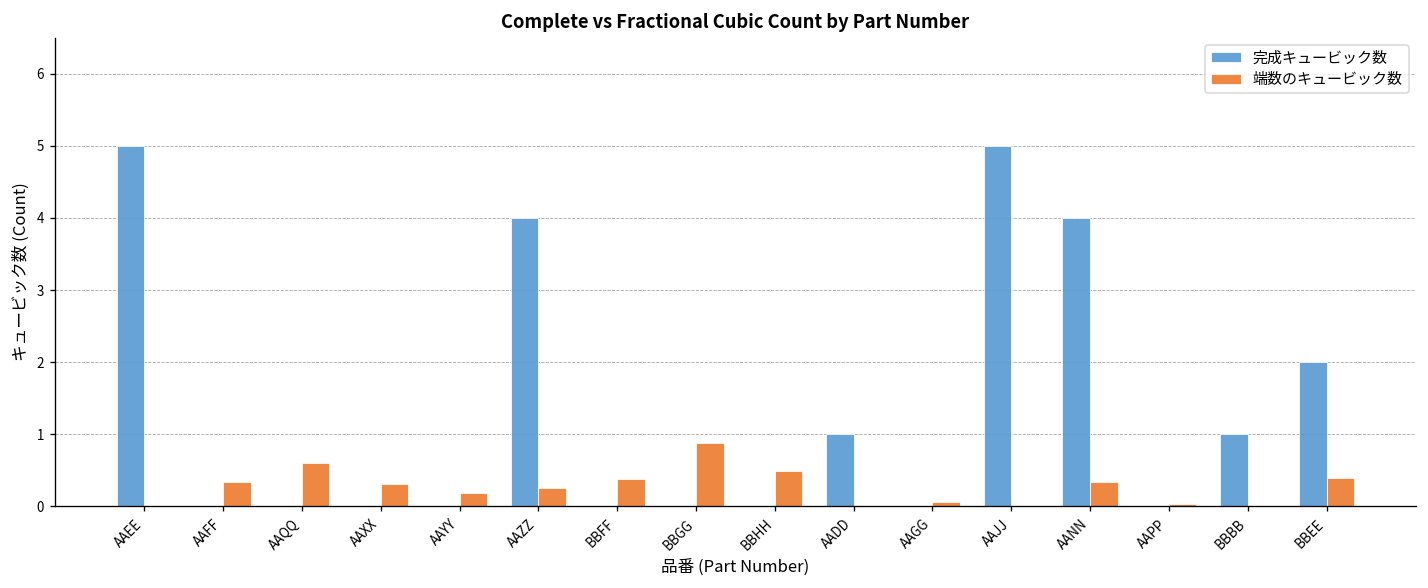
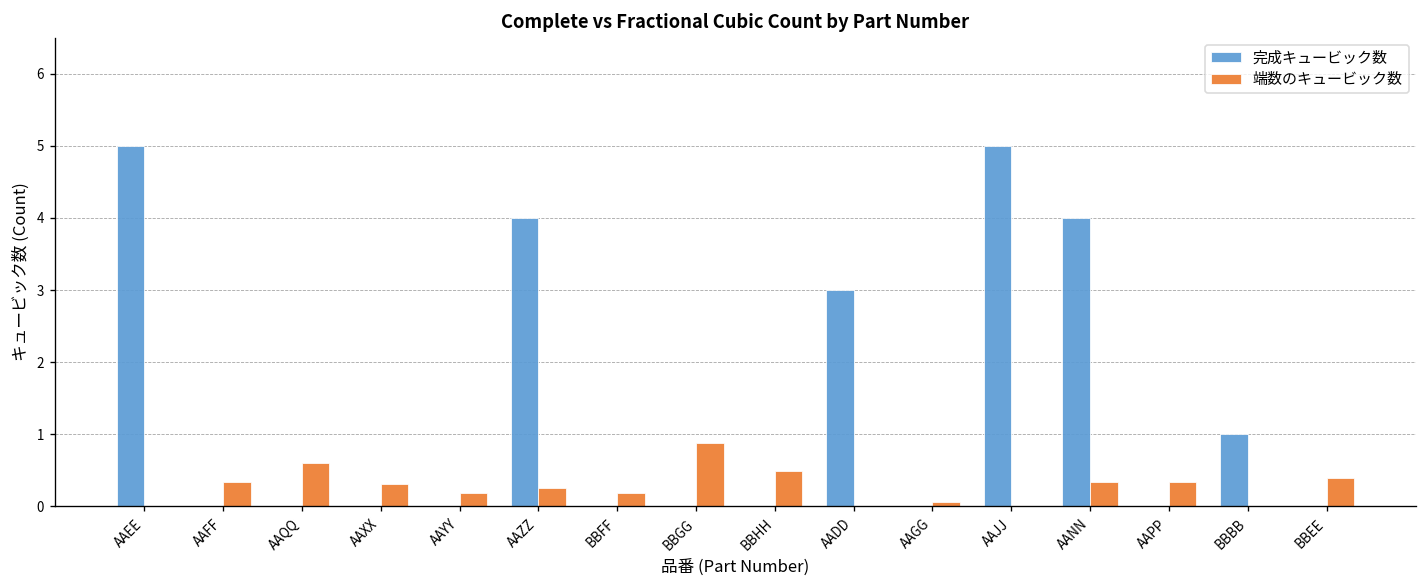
端数のキュービック数, BBFF: 0.4 -> 0.2
完成キュービック数, AADD: 1 -> 3
端数のキュービック数, AAPP: 0.0 -> 0.3
完成キュービック数, BBEE: 2 -> 0
